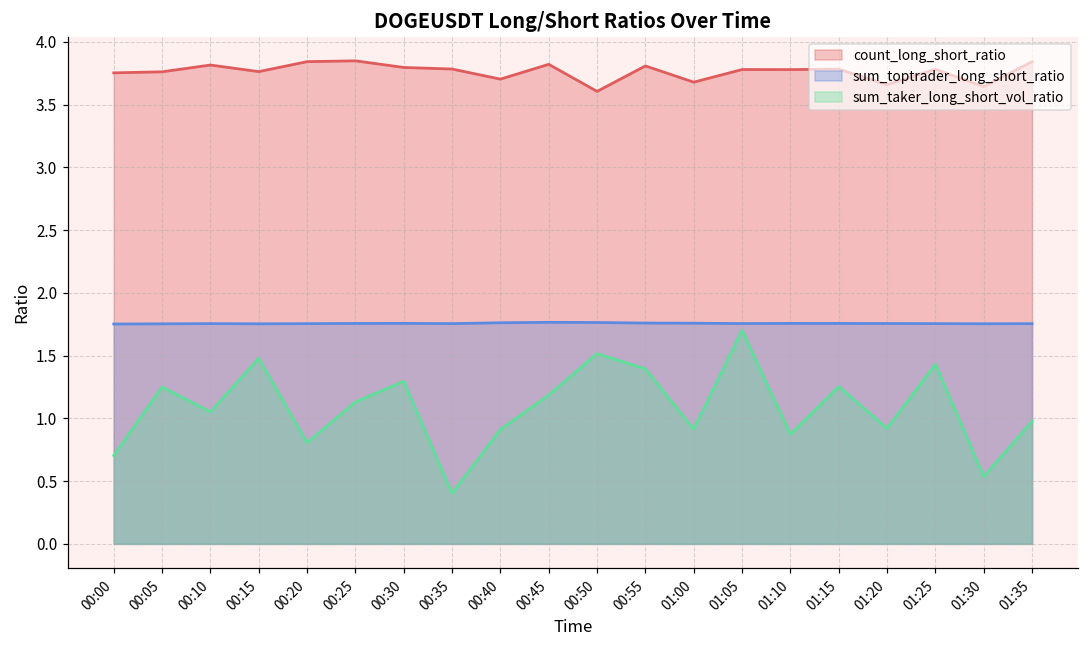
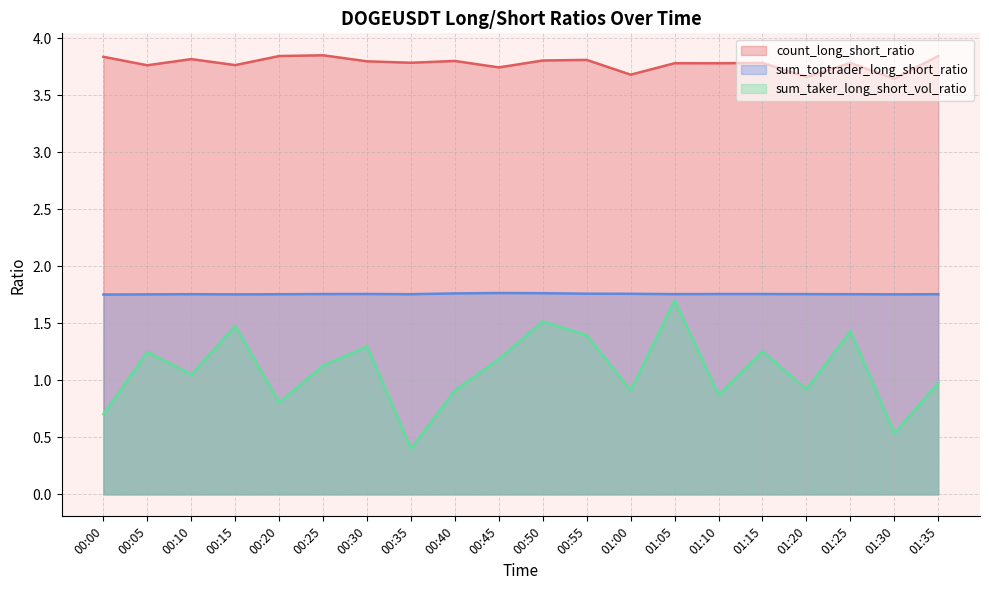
count_long_short_ratio, 00:00: 3.75 -> 3.84
count_long_short_ratio, 00:40: 3.70 -> 3.80
count_long_short_ratio, 00:45: 3.82 -> 3.74
count_long_short_ratio, 00:50: 3.61 -> 3.80
